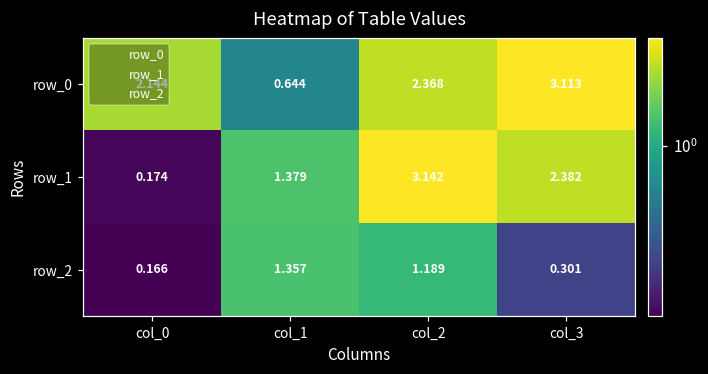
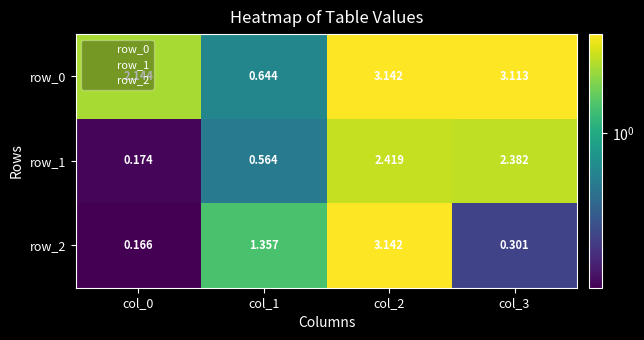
row_0, col_2: 2.368 -> 3.142
row_1, col_1: 1.379 -> 0.564
row_1, col_2: 3.142 -> 2.419
row_2, col_2: 1.189 -> 3.142
